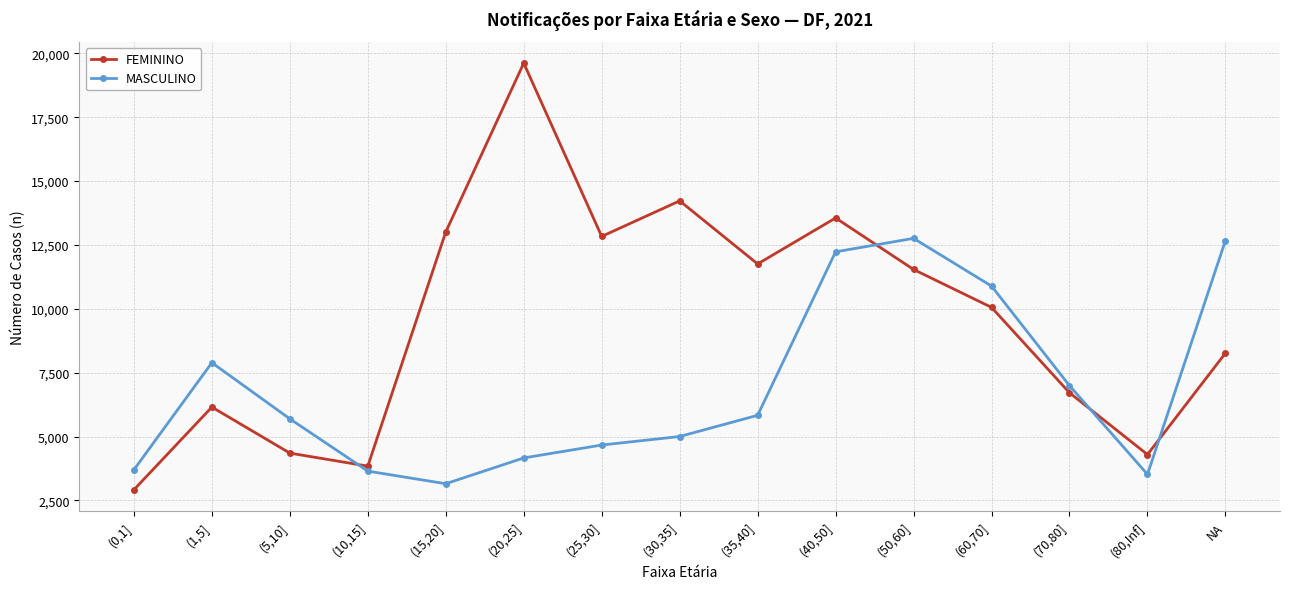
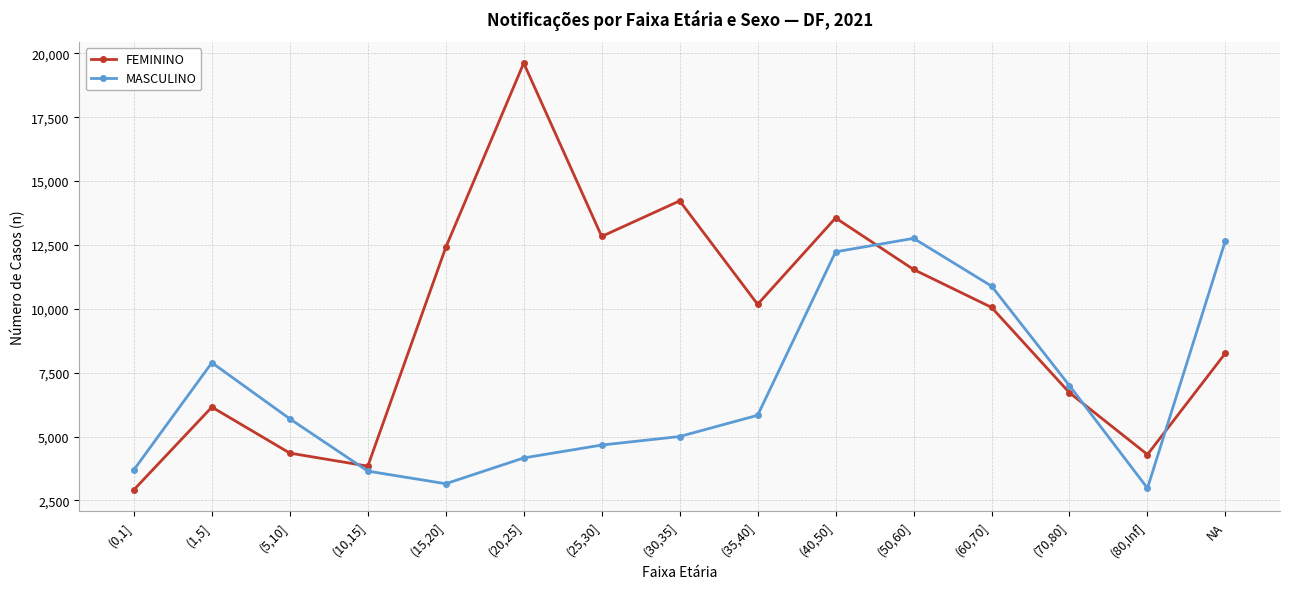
FEMININO, (15,20]: 13,000 -> 12,400
FEMININO, (35,40]: 11,800 -> 10,200
MASCULINO, (80,Inf]: 3,500 -> 3,000
